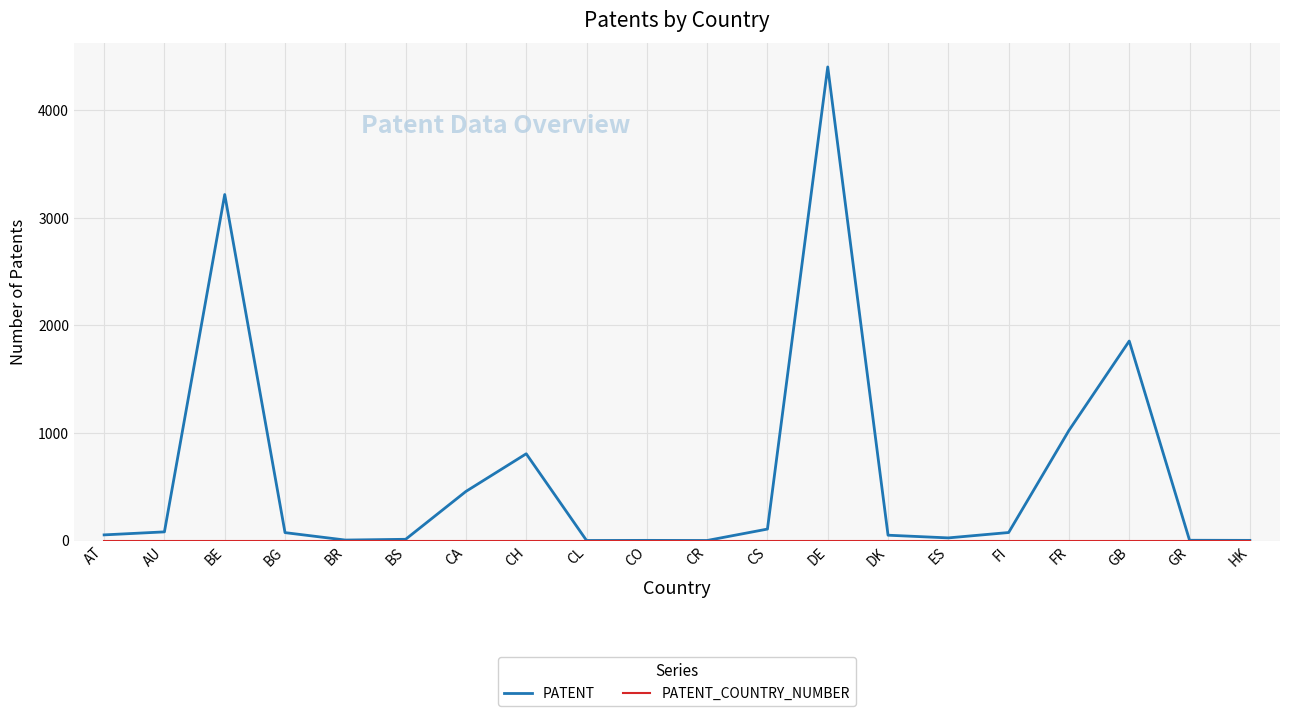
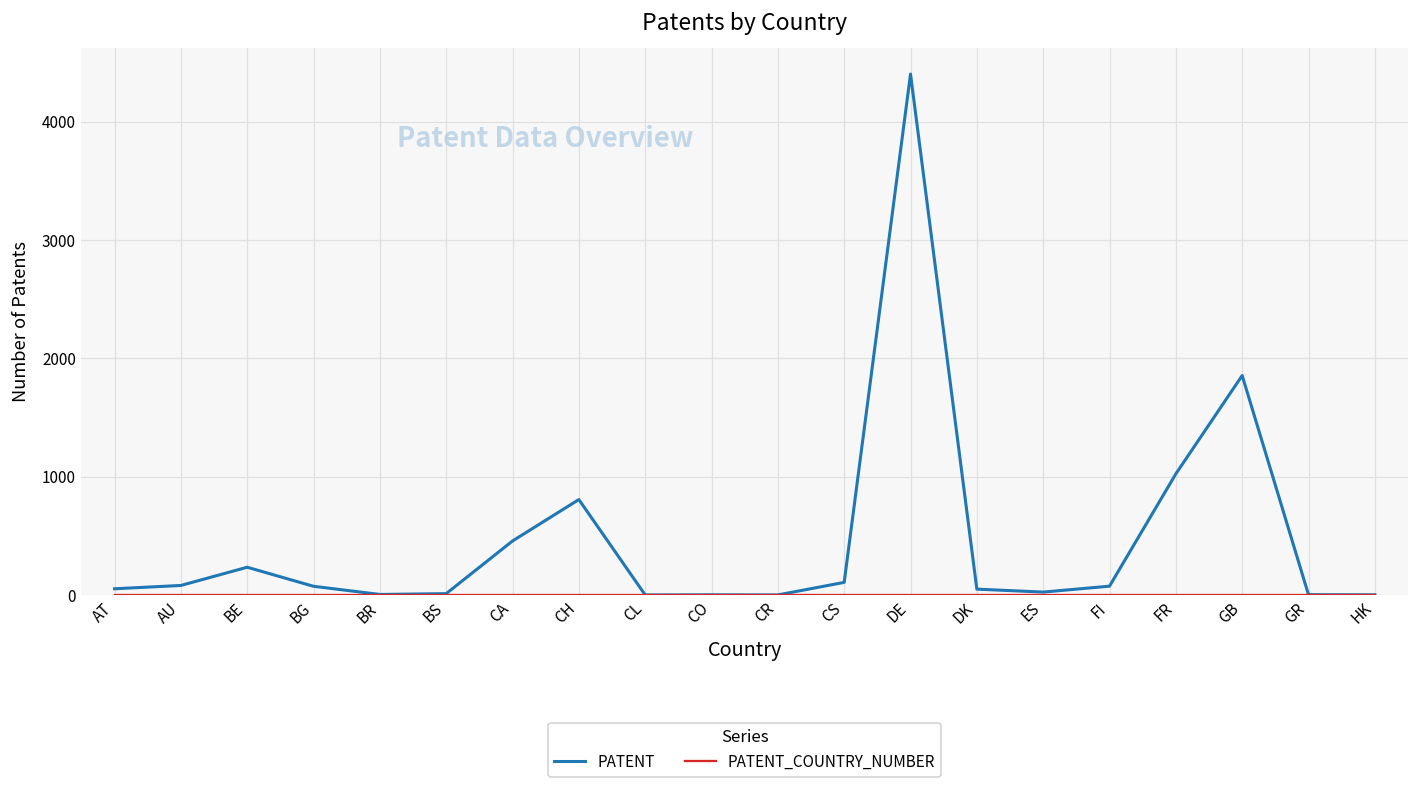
PATENT, BE: 3220 -> 240
